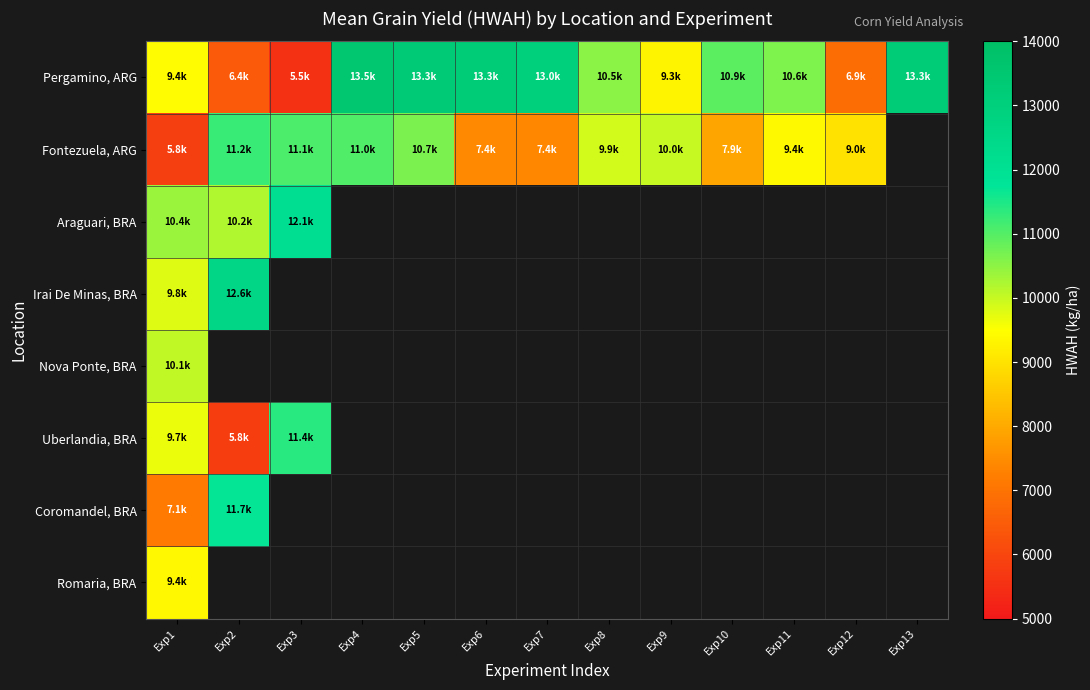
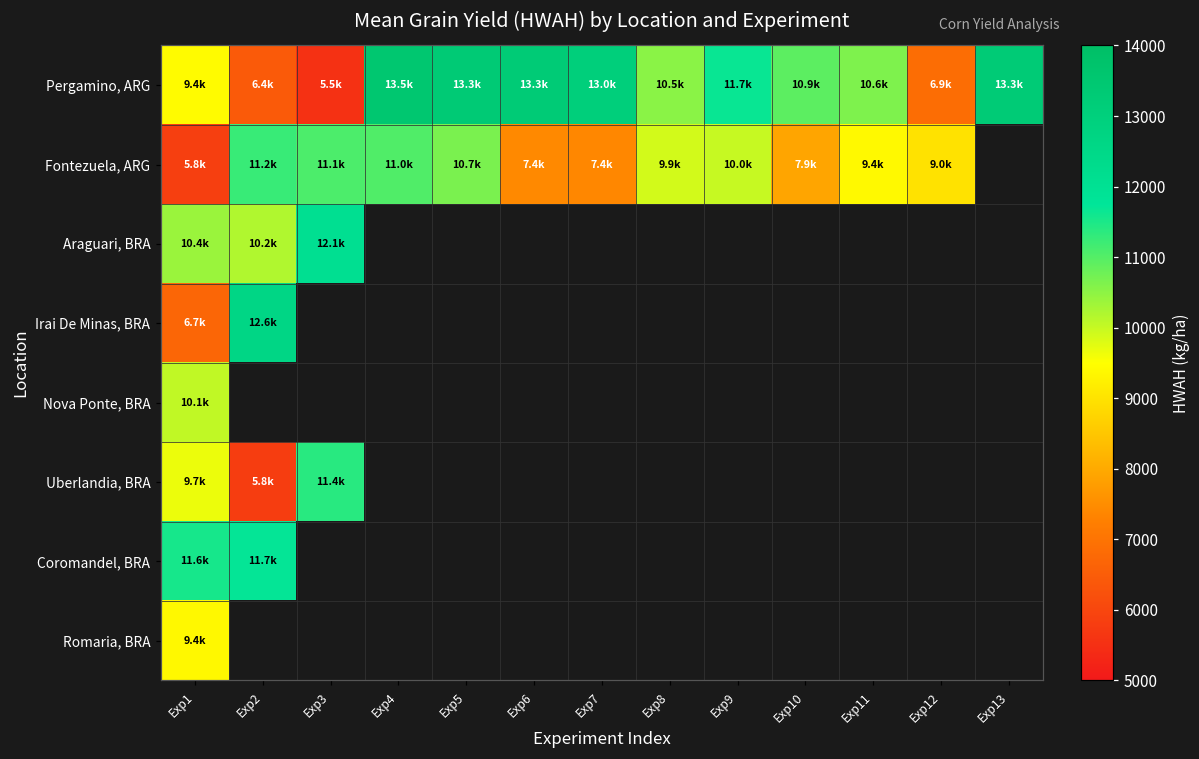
Pergamino, ARG, Exp9: 9.3k -> 11.7k
Irai De Minas, BRA, Exp1: 9.8k -> 6.7k
Coromandel, BRA, Exp1: 7.1k -> 11.6k
